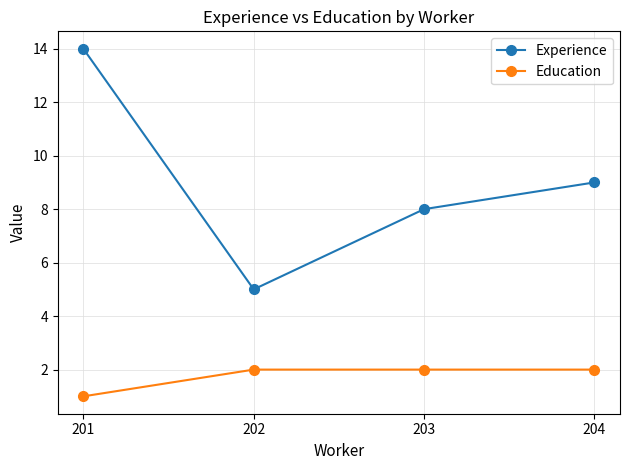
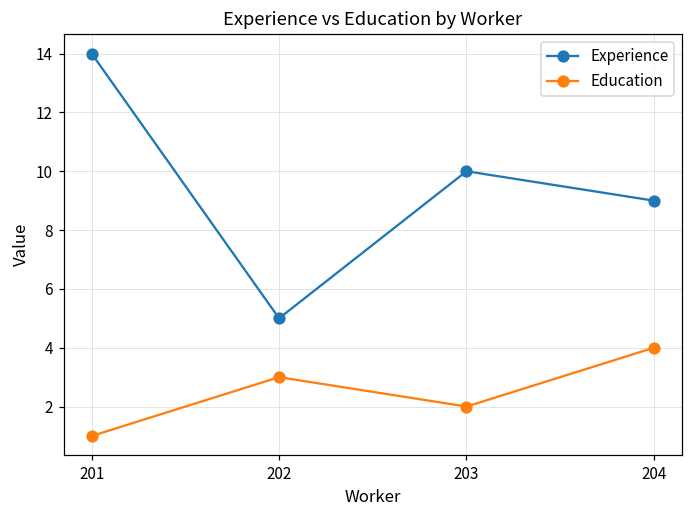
Education, 202: 2 -> 3
Experience, 203: 8 -> 10
Education, 204: 2 -> 4
